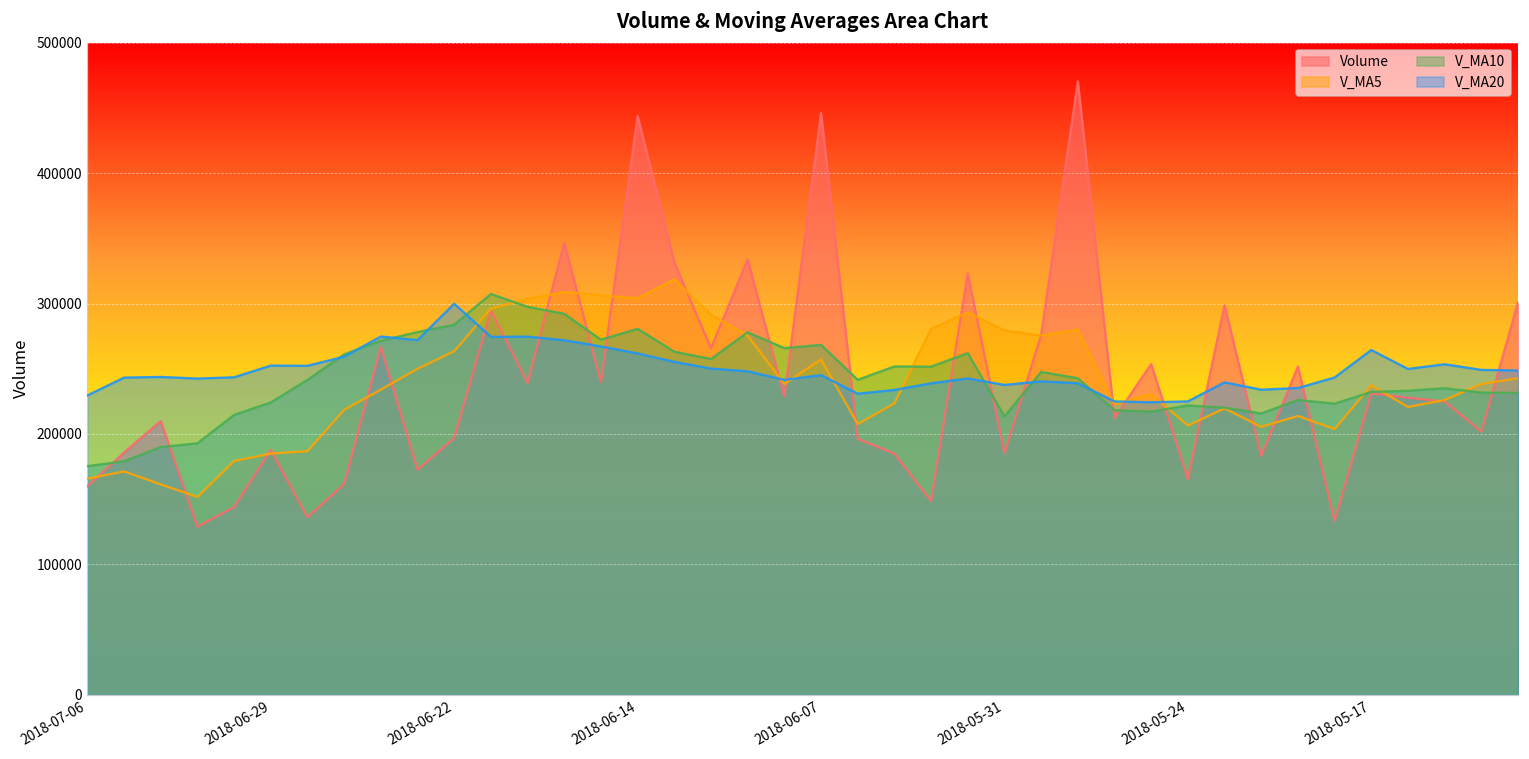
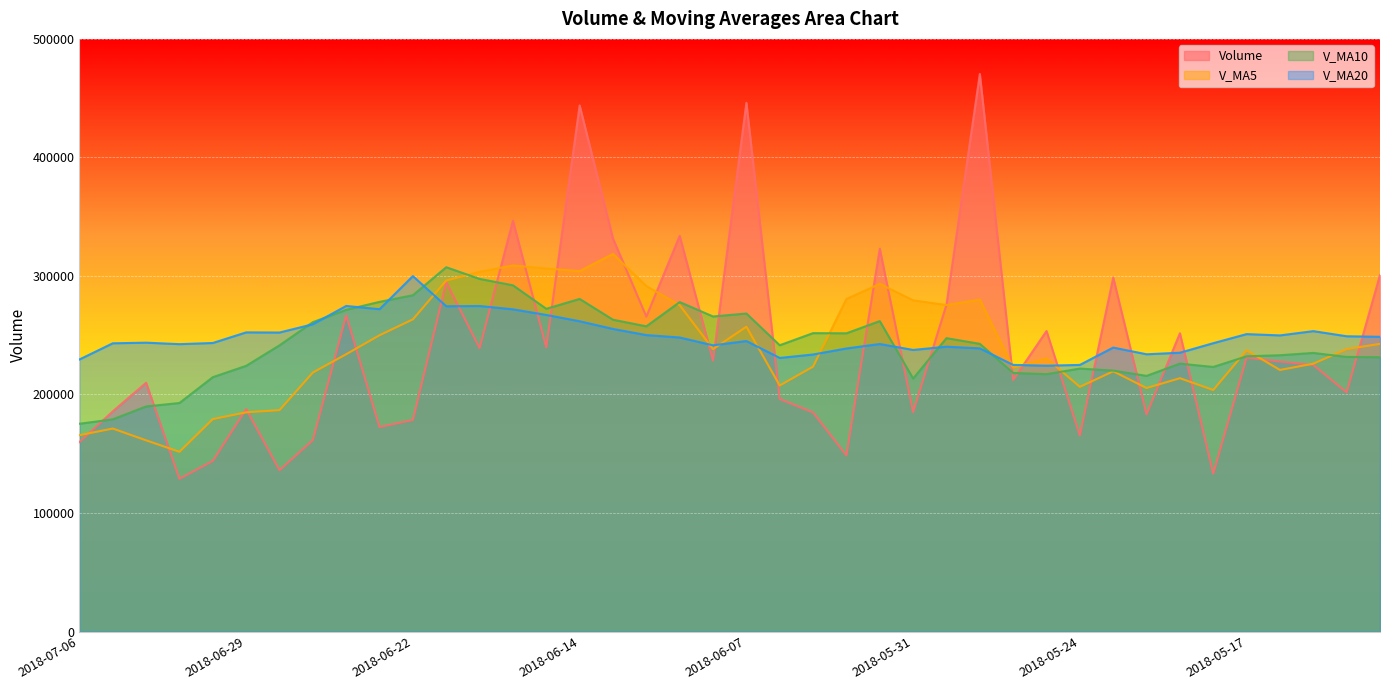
Volume, 2018-06-22: 197000 -> 179000
V_MA20, 2018-05-17: 264000 -> 251000
